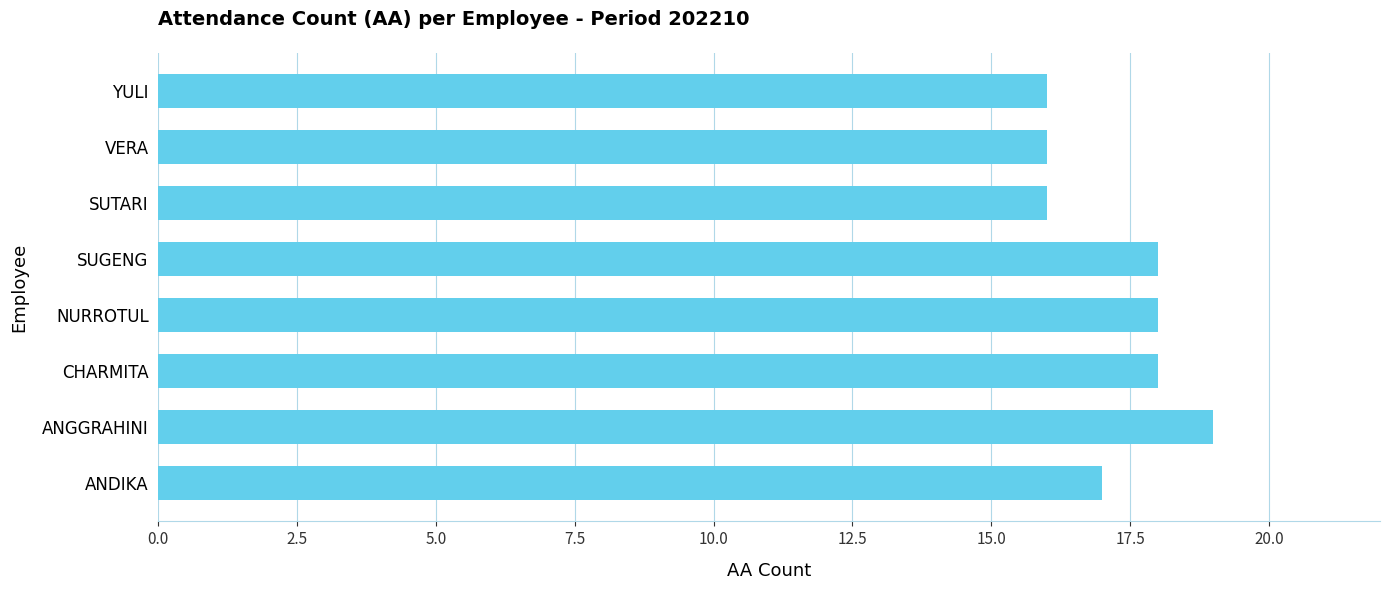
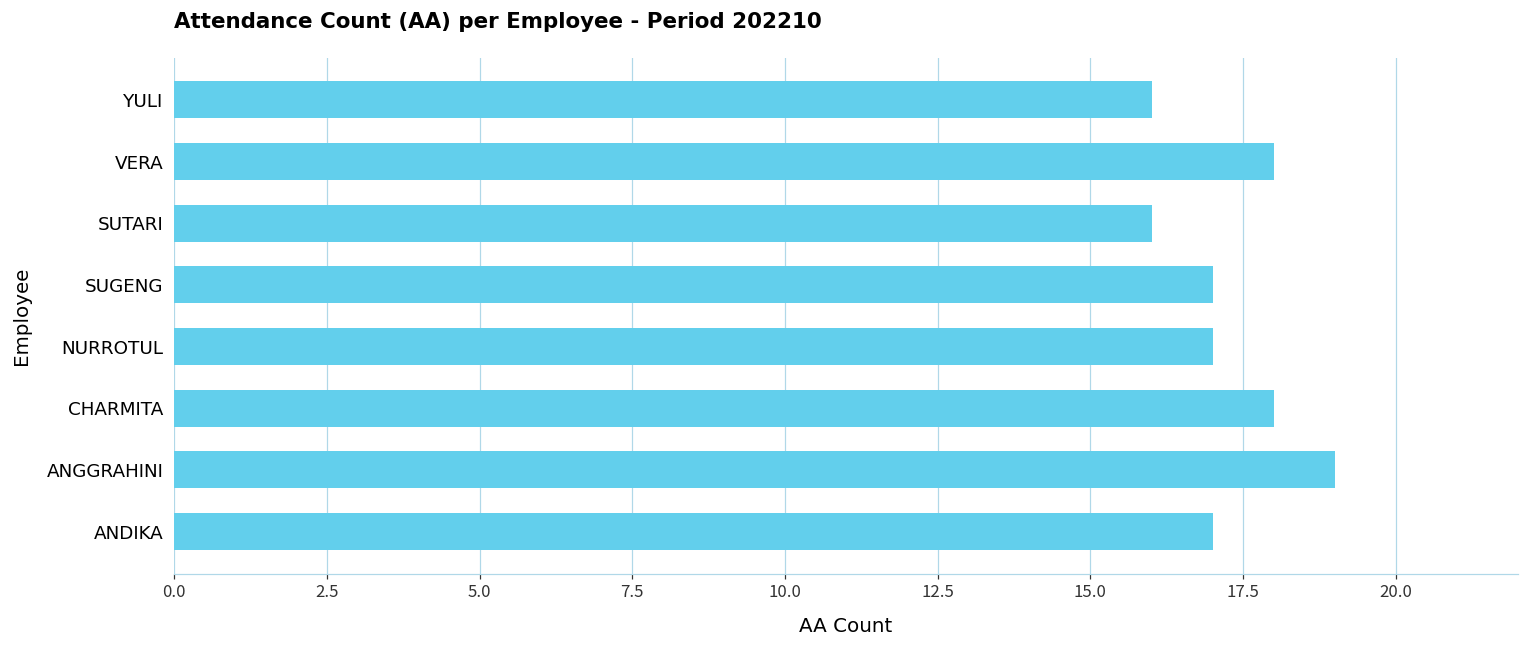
VERA: 16 -> 18
SUGENG: 18 -> 17
NURROTUL: 18 -> 17
